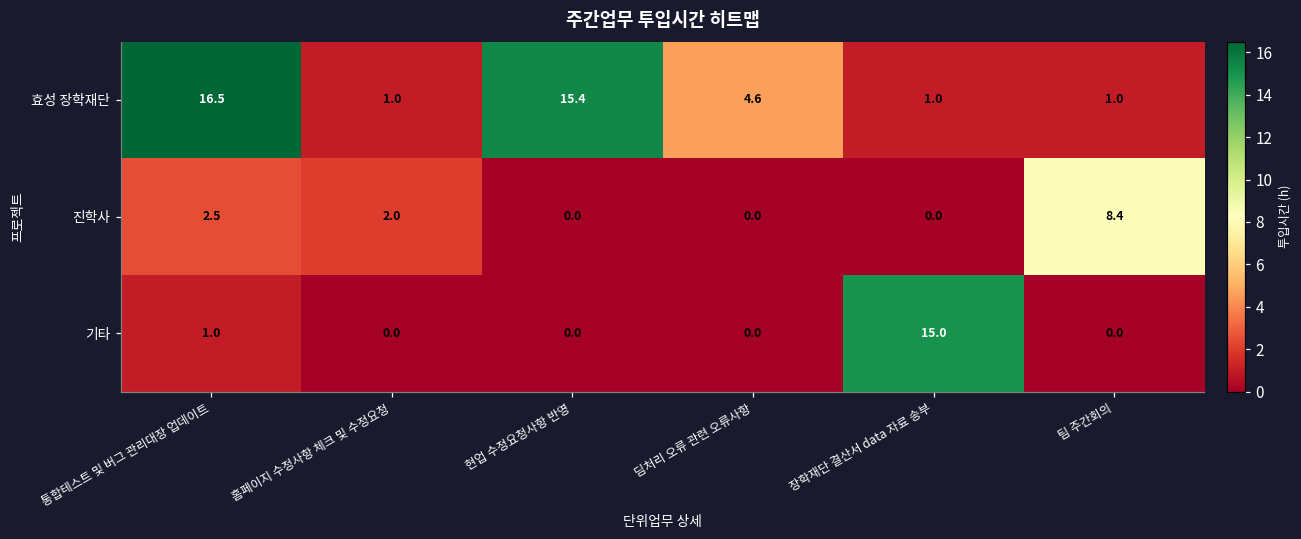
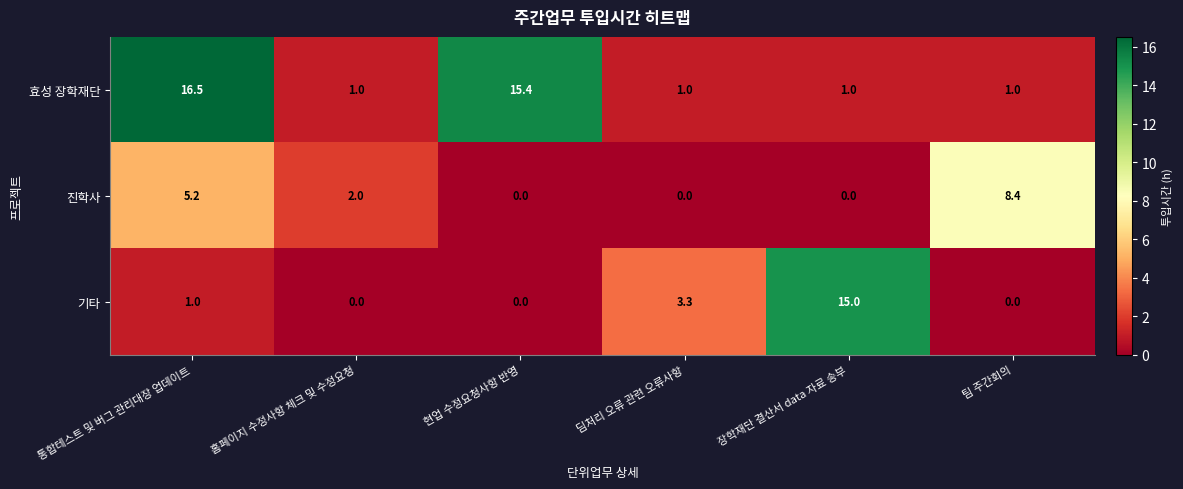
효성 장학재단, 딤처리 오류 관련 오류사항: 4.6 -> 1.0
진학사, 통합테스트 및 버그 관리대장 업데이트: 2.5 -> 5.2
기타, 딤처리 오류 관련 오류사항: 0.0 -> 3.3
